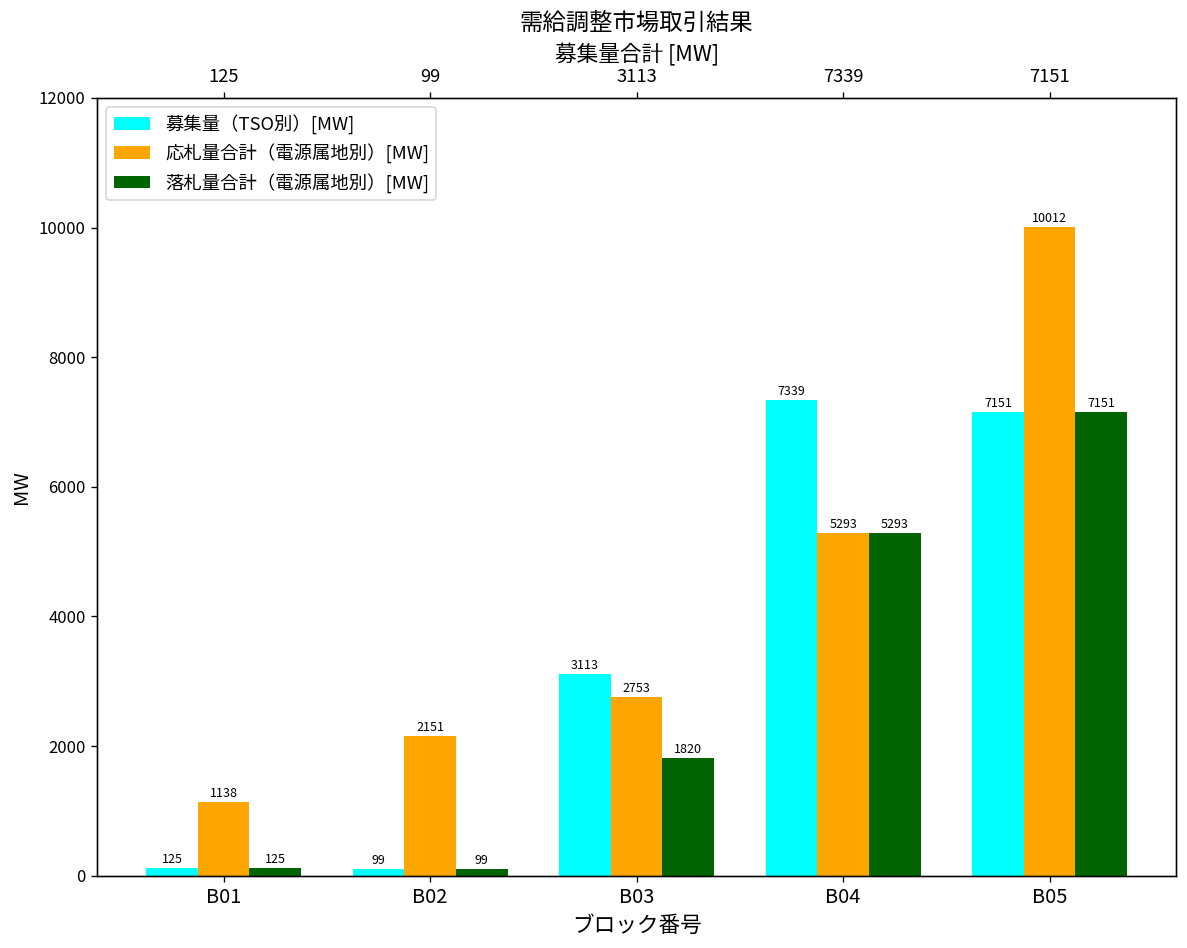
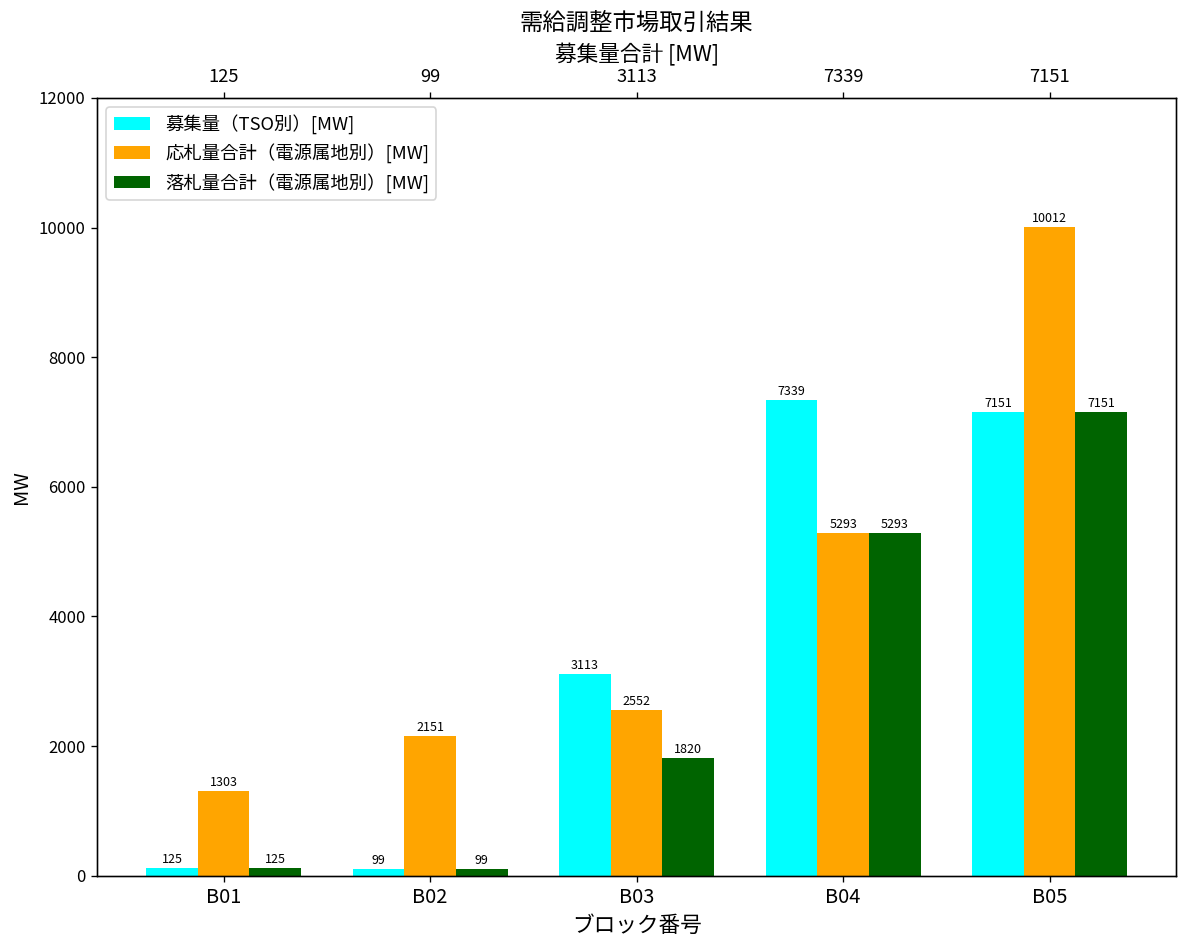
応札量合計（電源属地別）[MW], B01: 1138 -> 1303
応札量合計（電源属地別）[MW], B03: 2753 -> 2552
